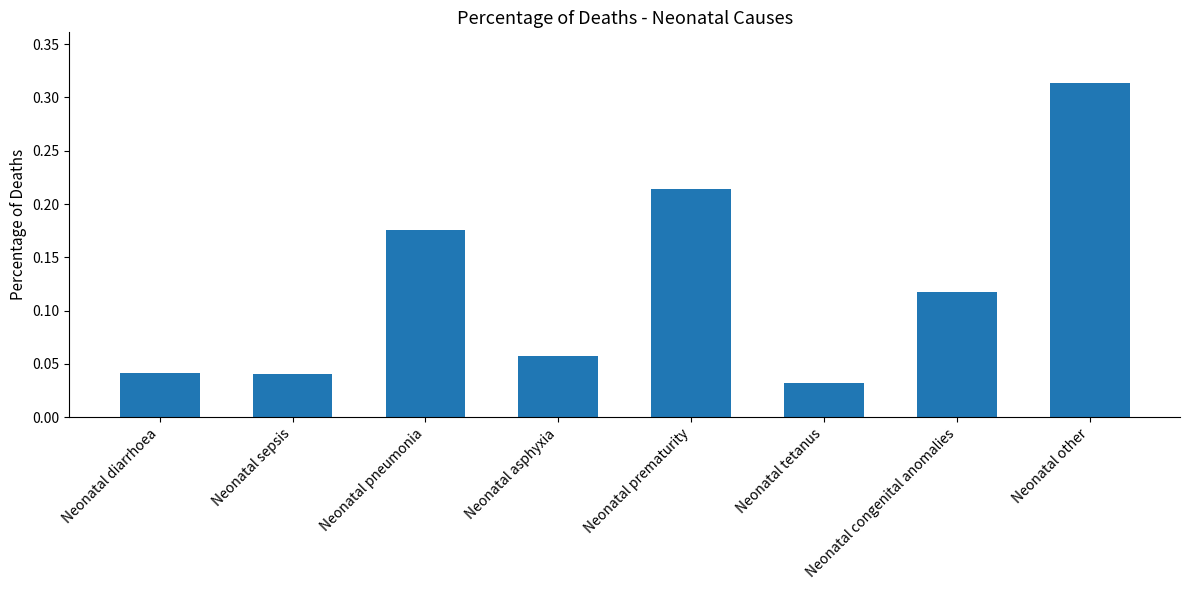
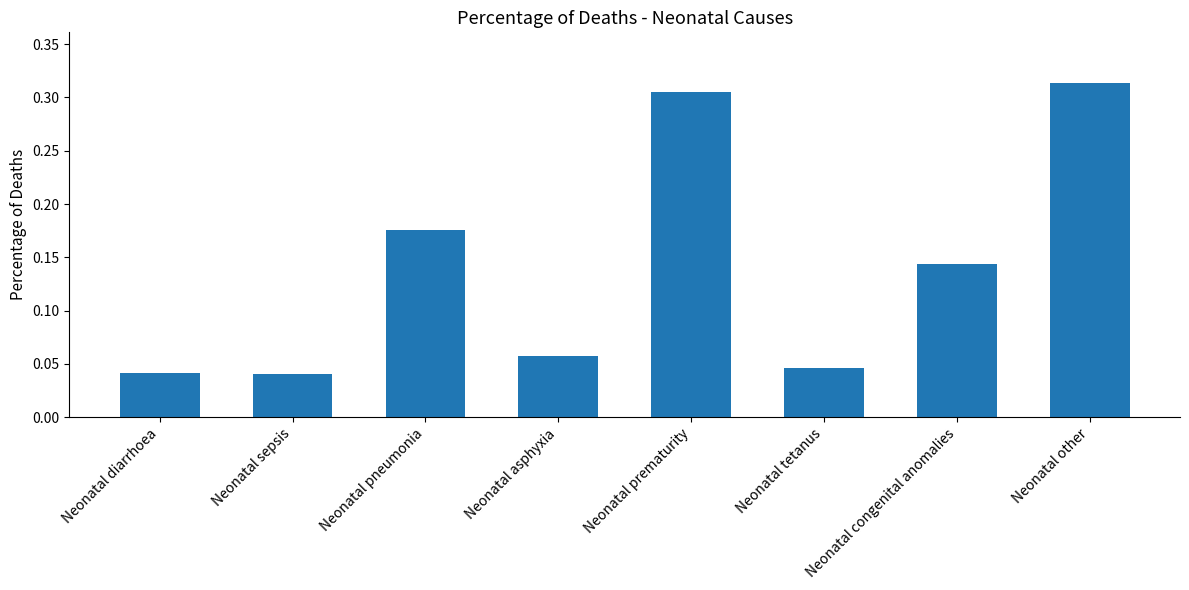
Neonatal prematurity: 0.214 -> 0.305
Neonatal tetanus: 0.032 -> 0.046
Neonatal congenital anomalies: 0.118 -> 0.144
